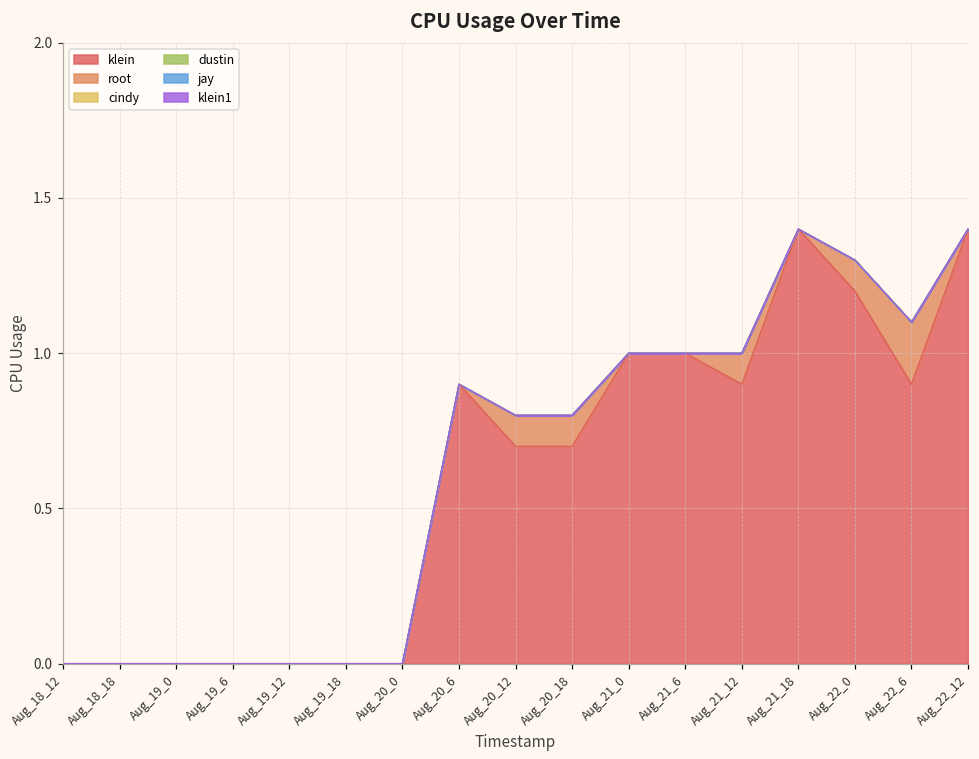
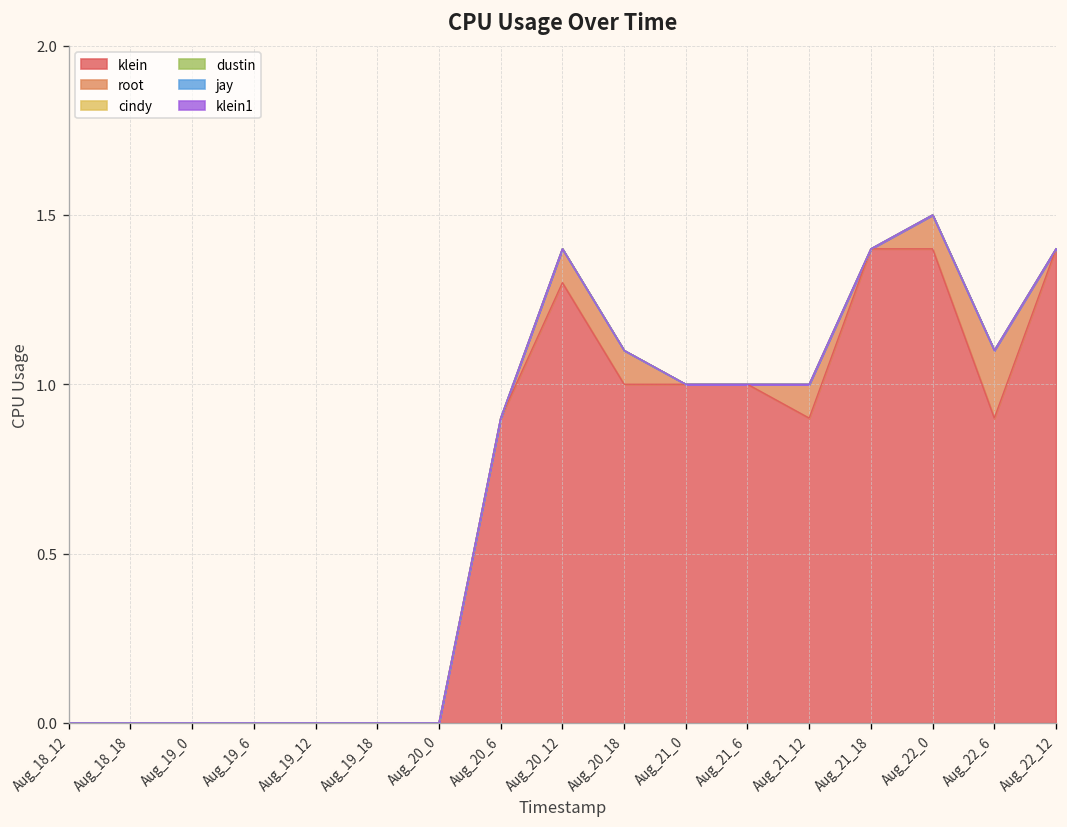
klein, Aug_20_12: 0.7 -> 1.3
klein, Aug_20_18: 0.7 -> 1.0
klein, Aug_22_0: 1.2 -> 1.4
